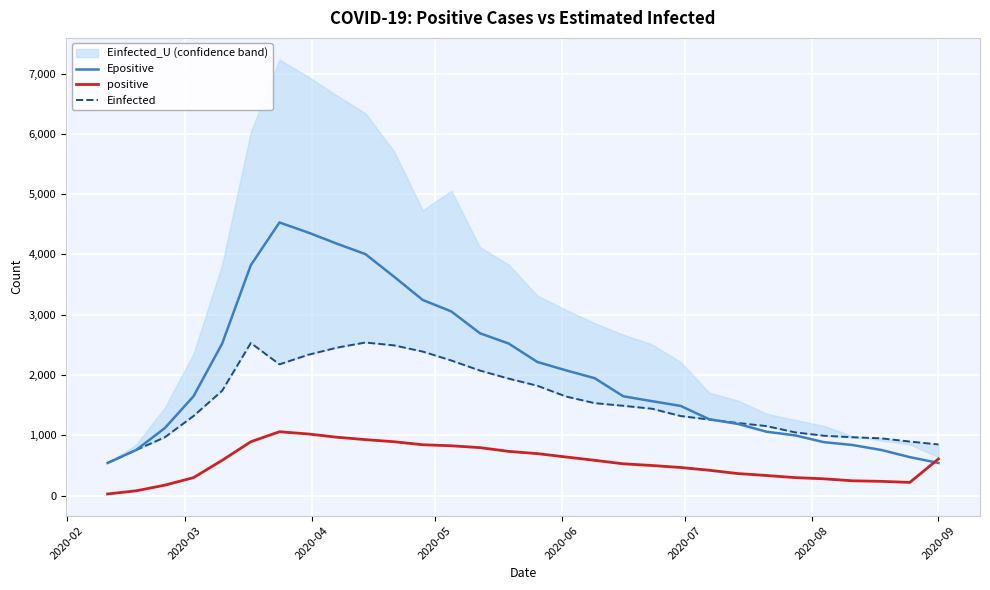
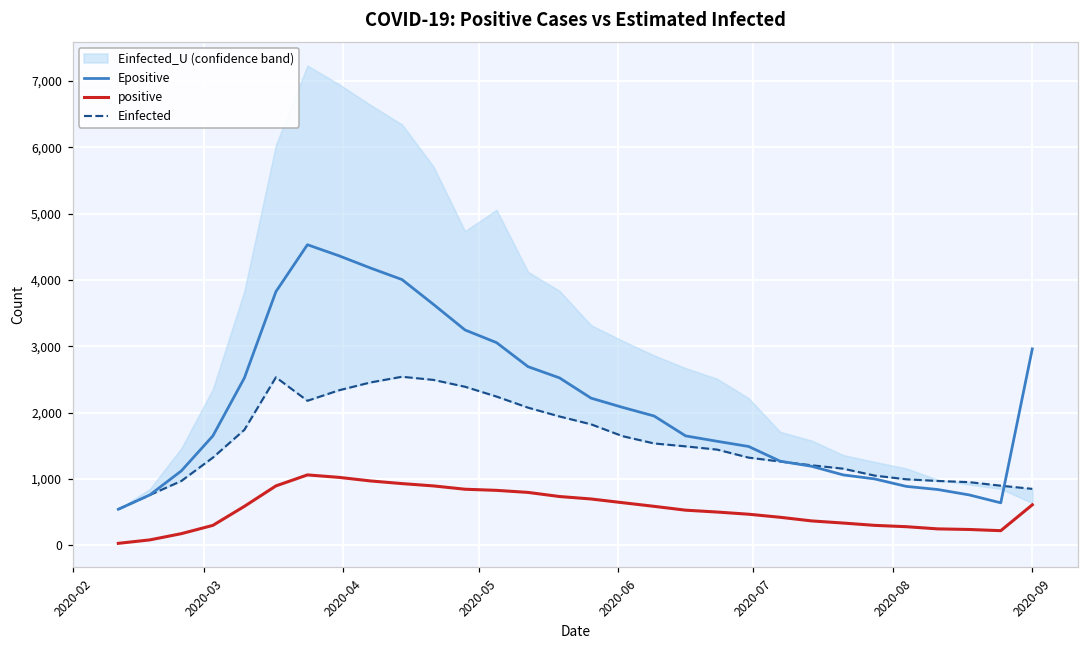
Epositive, 2020-09: 500 -> 3,000
